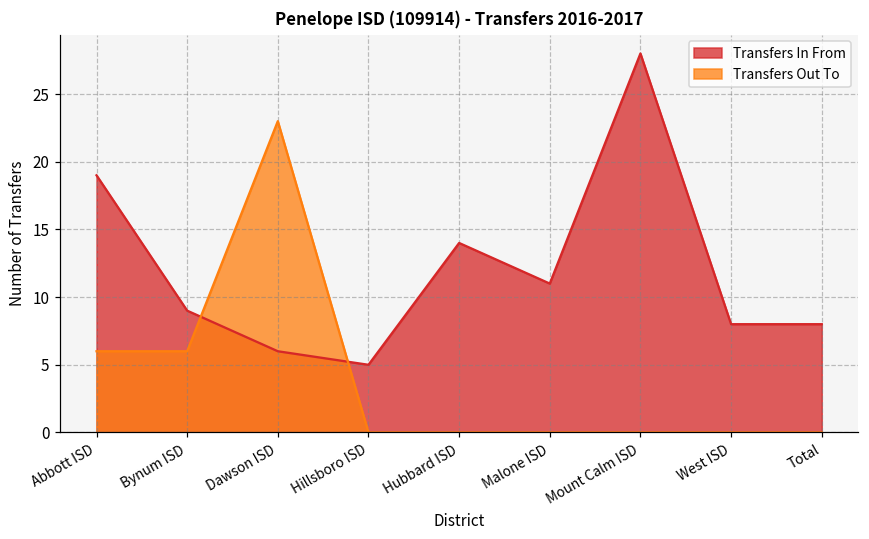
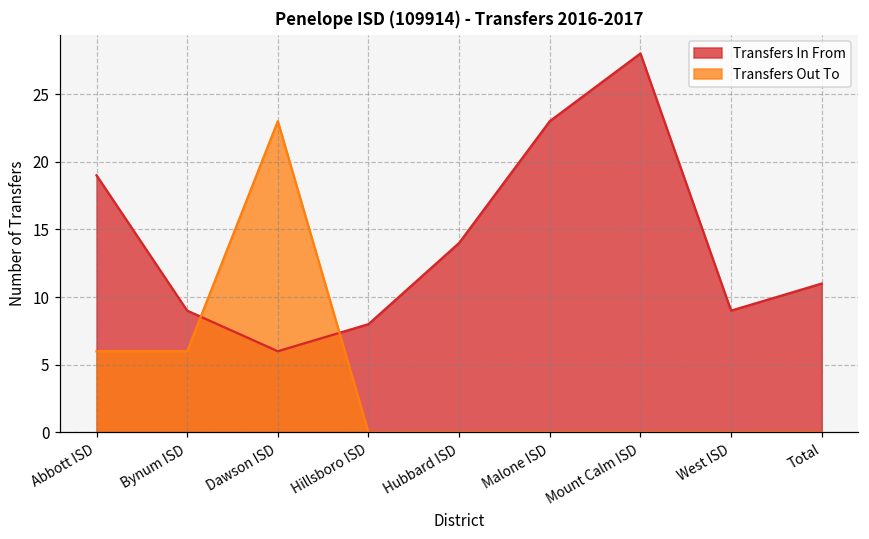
Transfers In From, Hillsboro ISD: 5 -> 8
Transfers In From, Malone ISD: 11 -> 23
Transfers In From, West ISD: 8 -> 9
Transfers In From, Total: 8 -> 11
